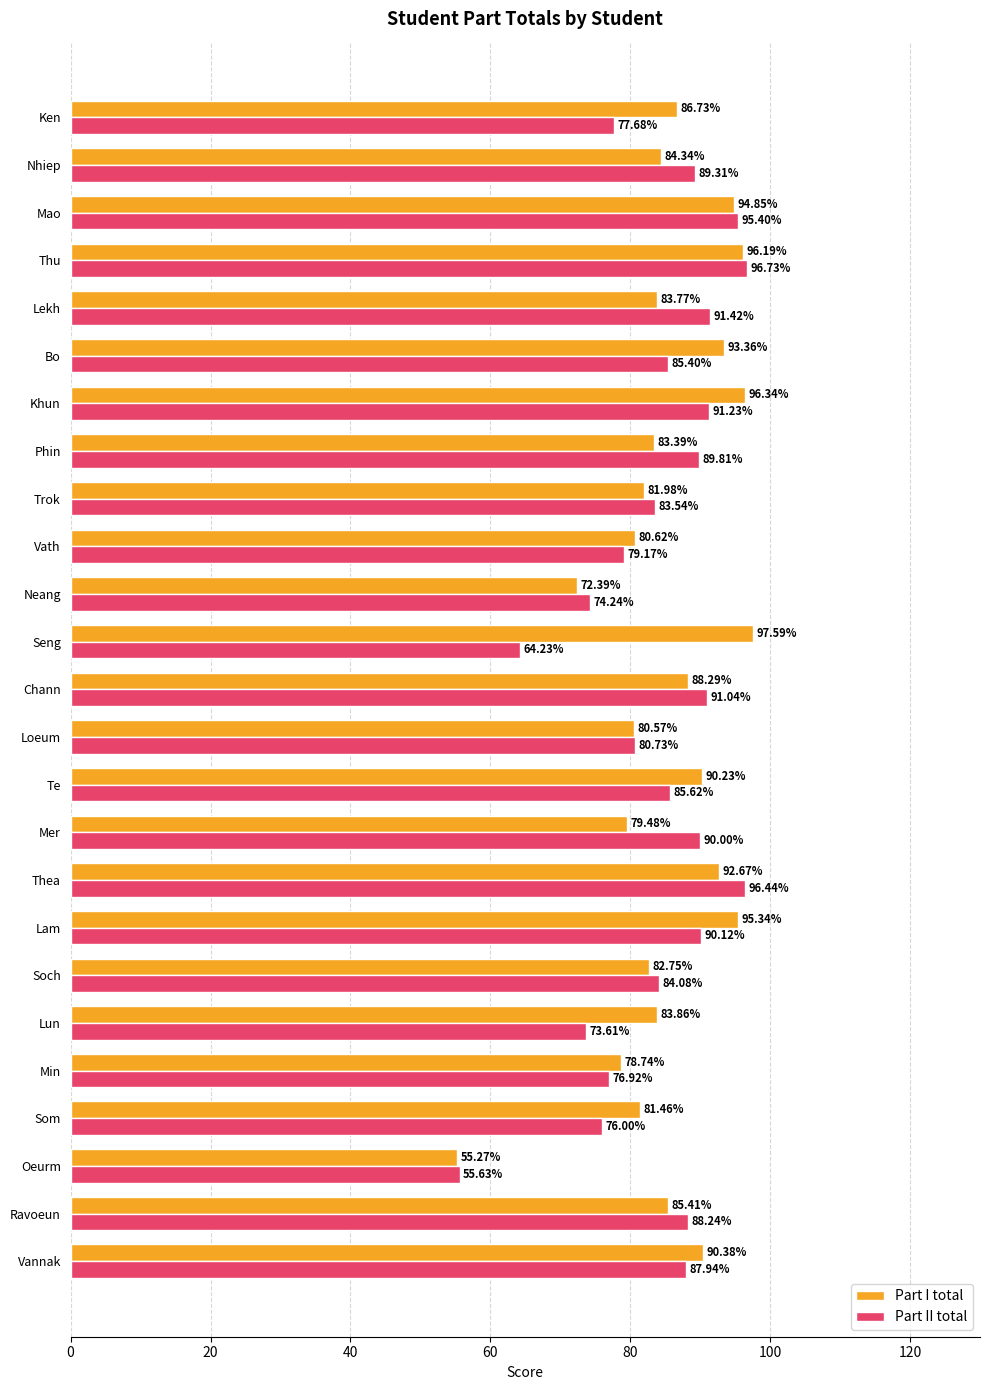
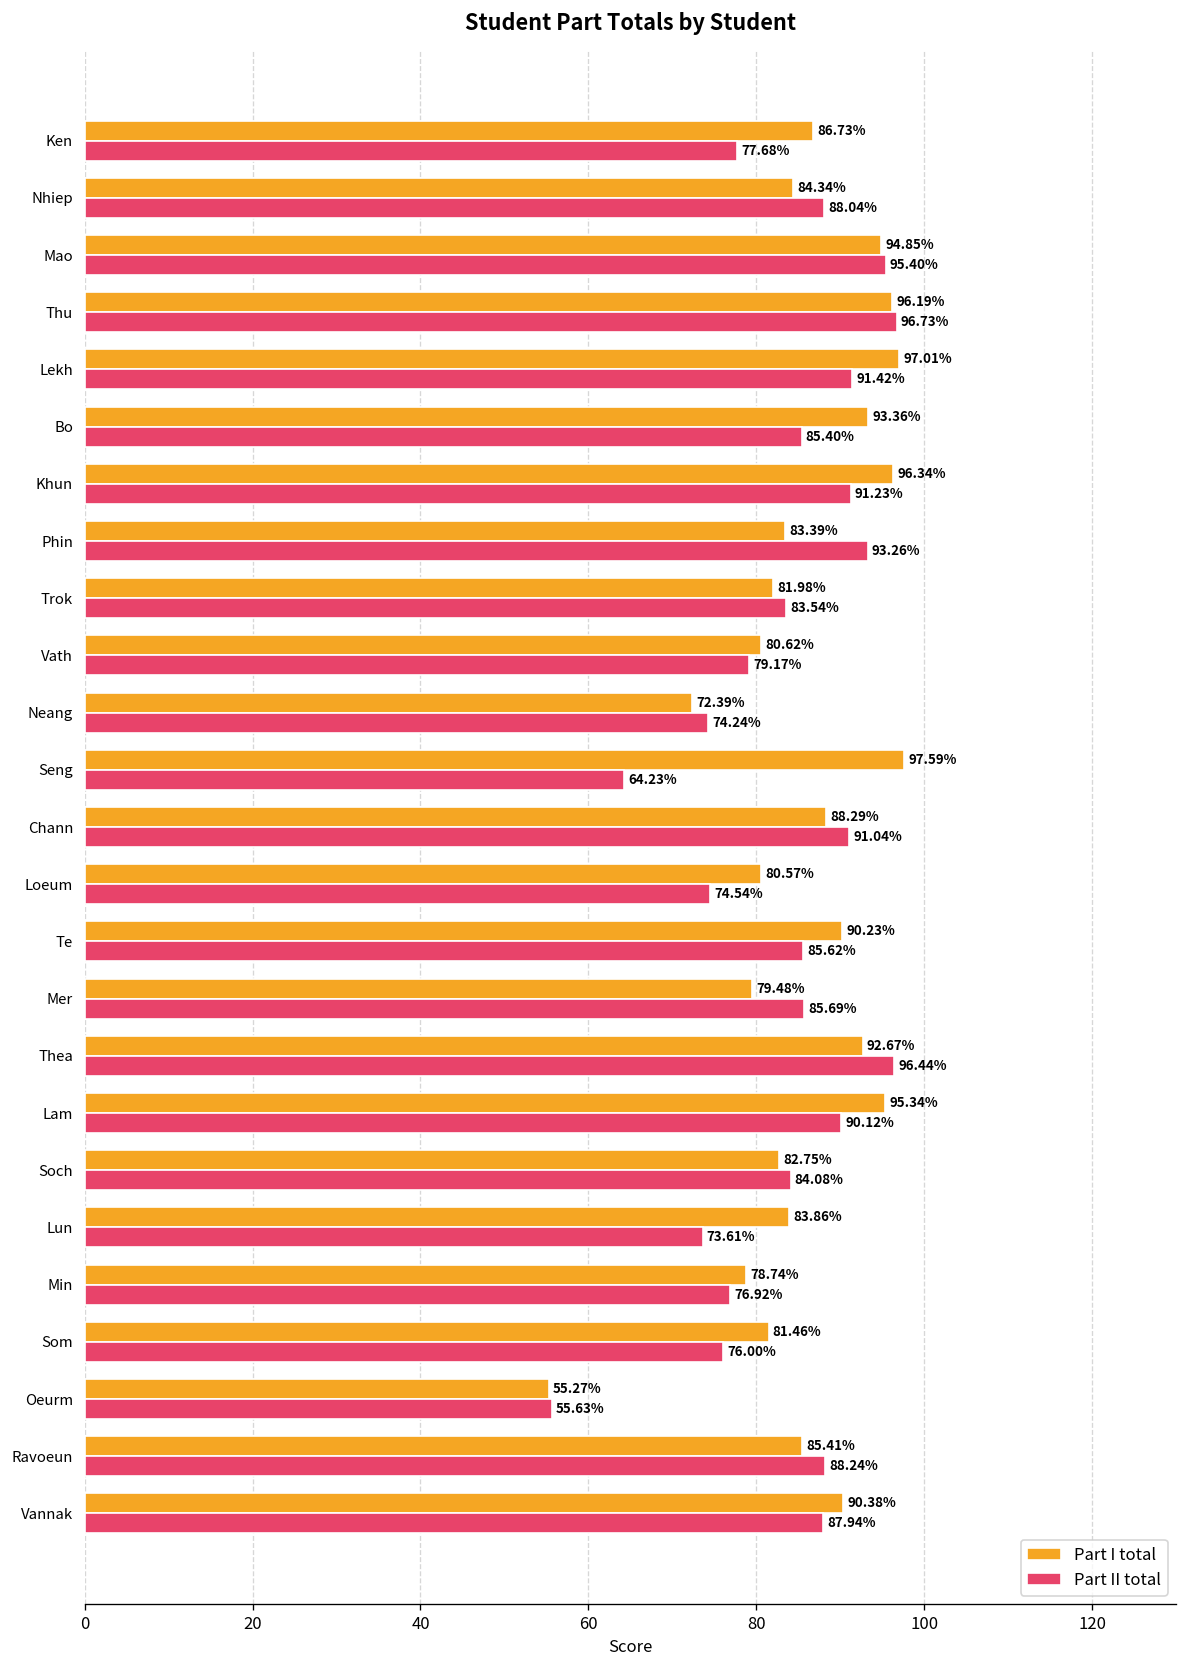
Part II total, Nhiep: 89.31% -> 88.04%
Part I total, Lekh: 83.77% -> 97.01%
Part II total, Phin: 89.81% -> 93.26%
Part II total, Loeum: 80.73% -> 74.54%
Part II total, Mer: 90.00% -> 85.69%
